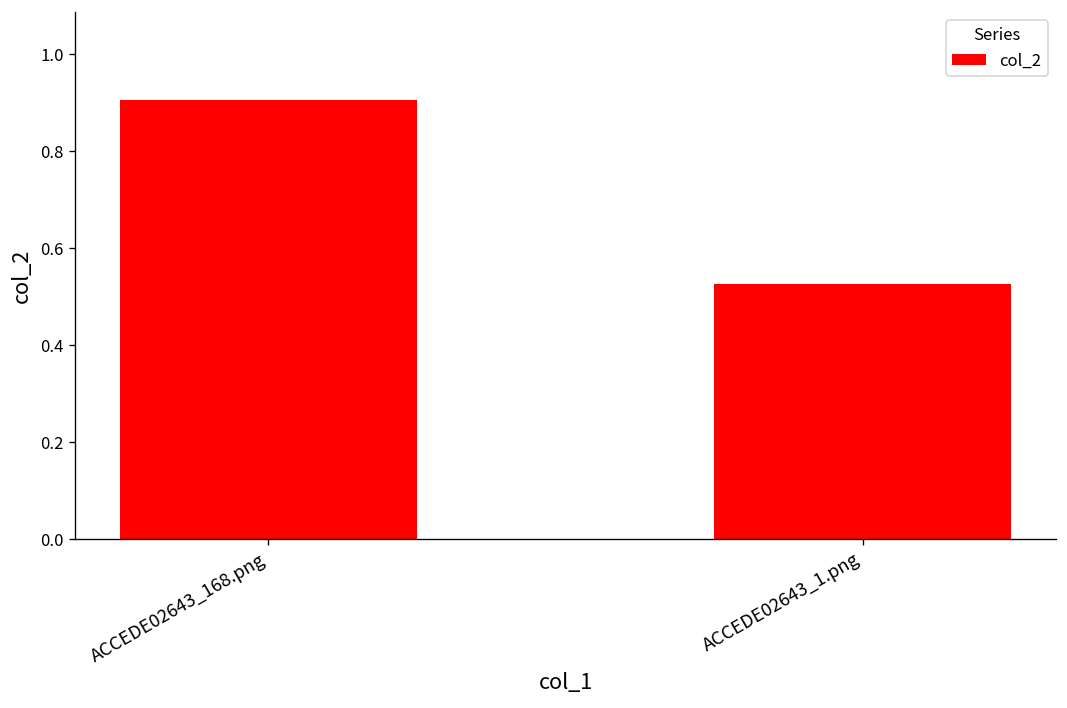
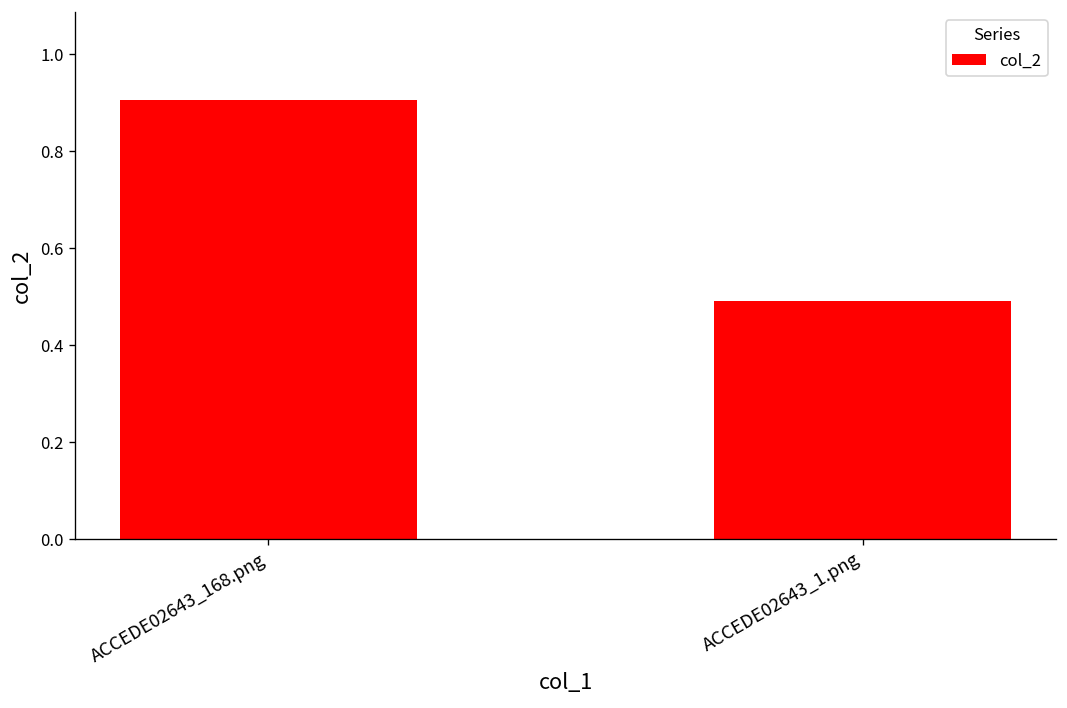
ACCEDE02643_1.png: 0.53 -> 0.49
